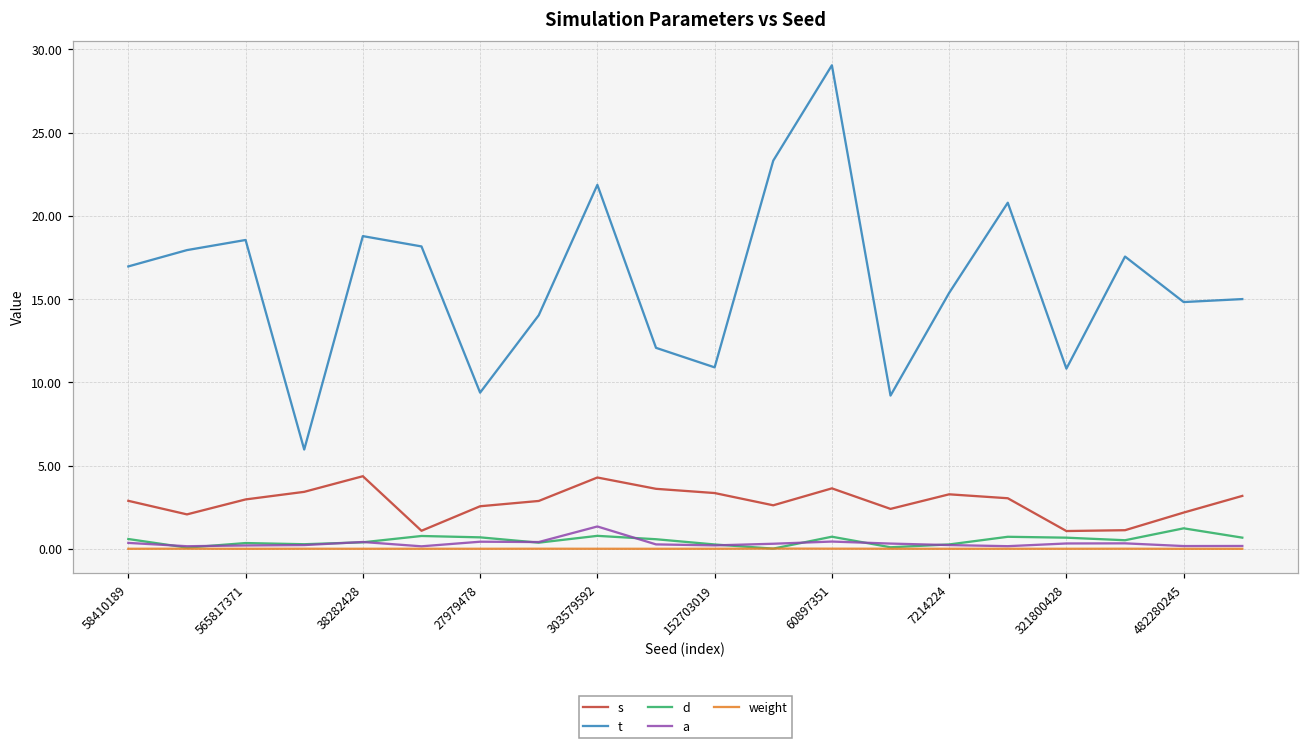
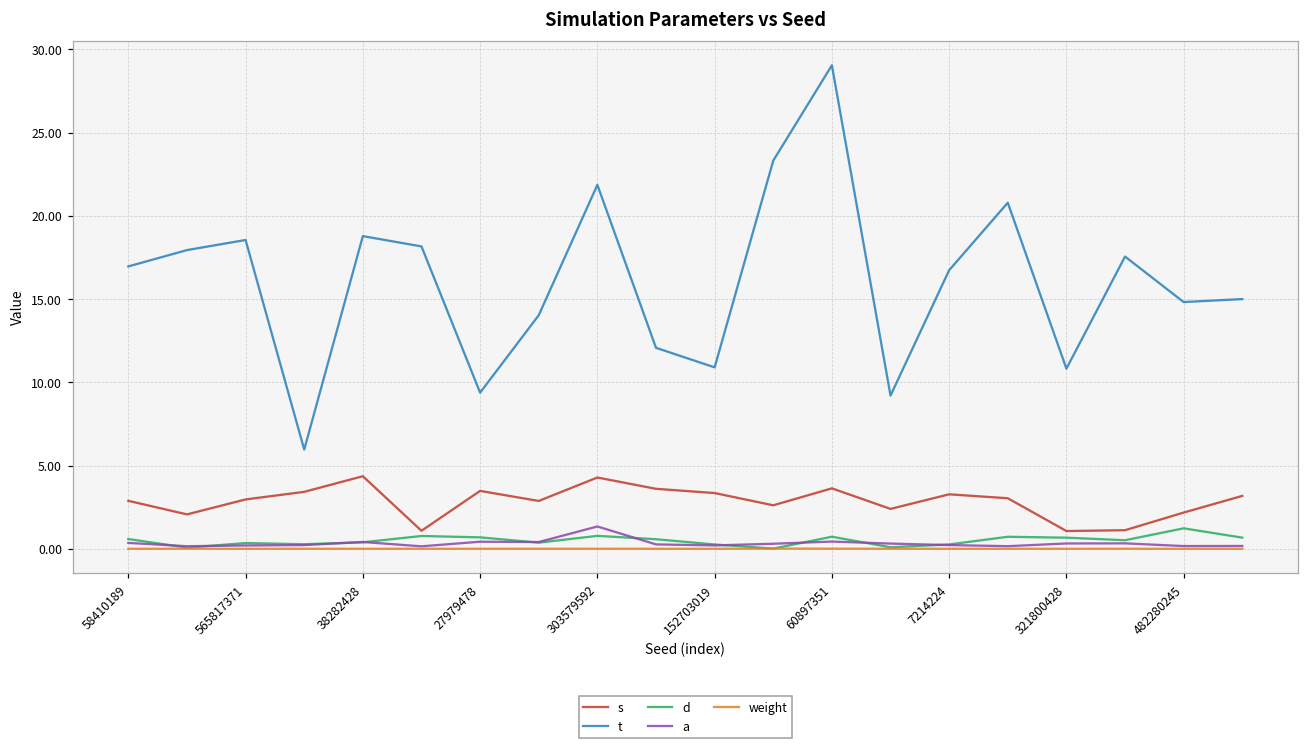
s, 27979478: 2.6 -> 3.5
t, 7214224: 15.4 -> 16.7
